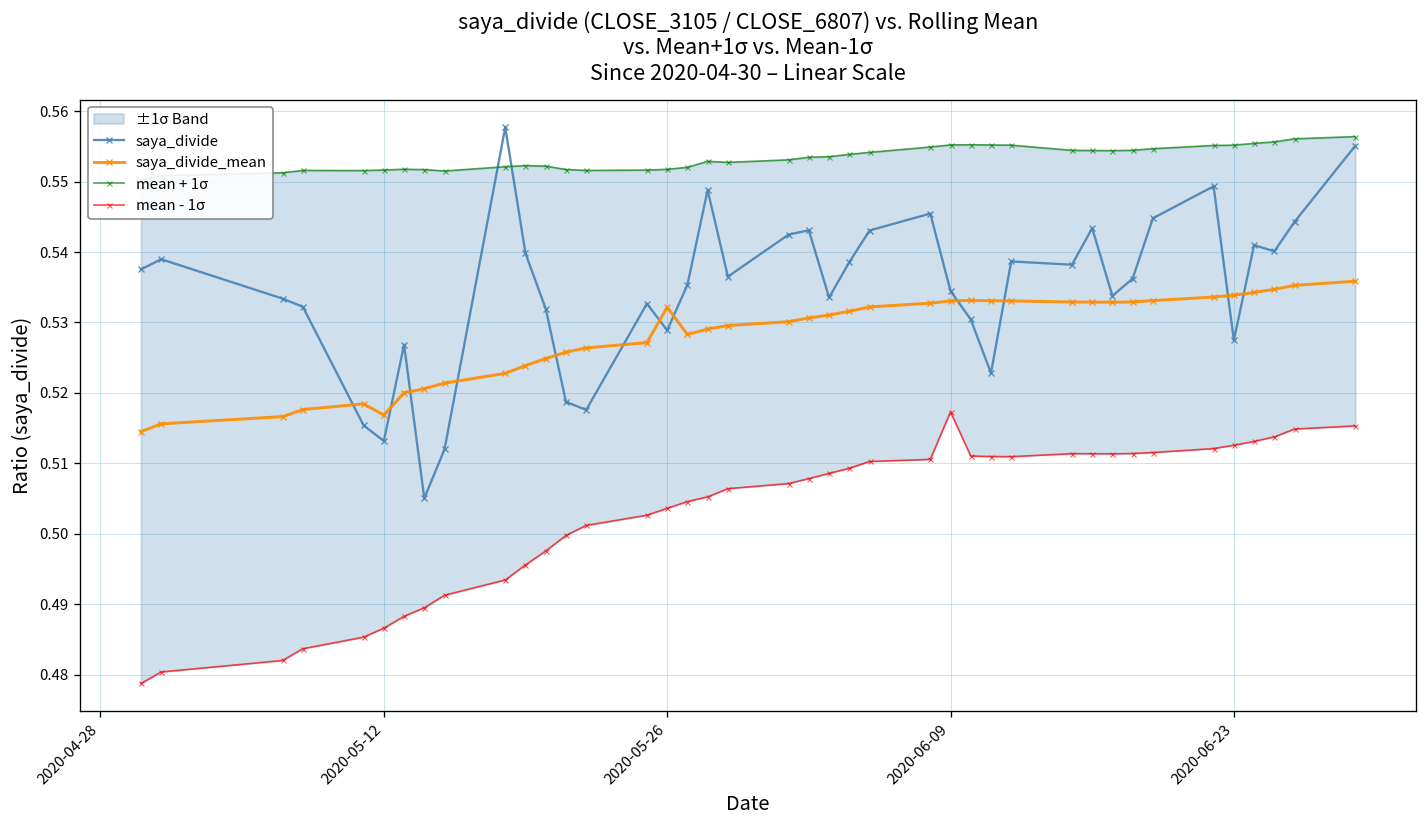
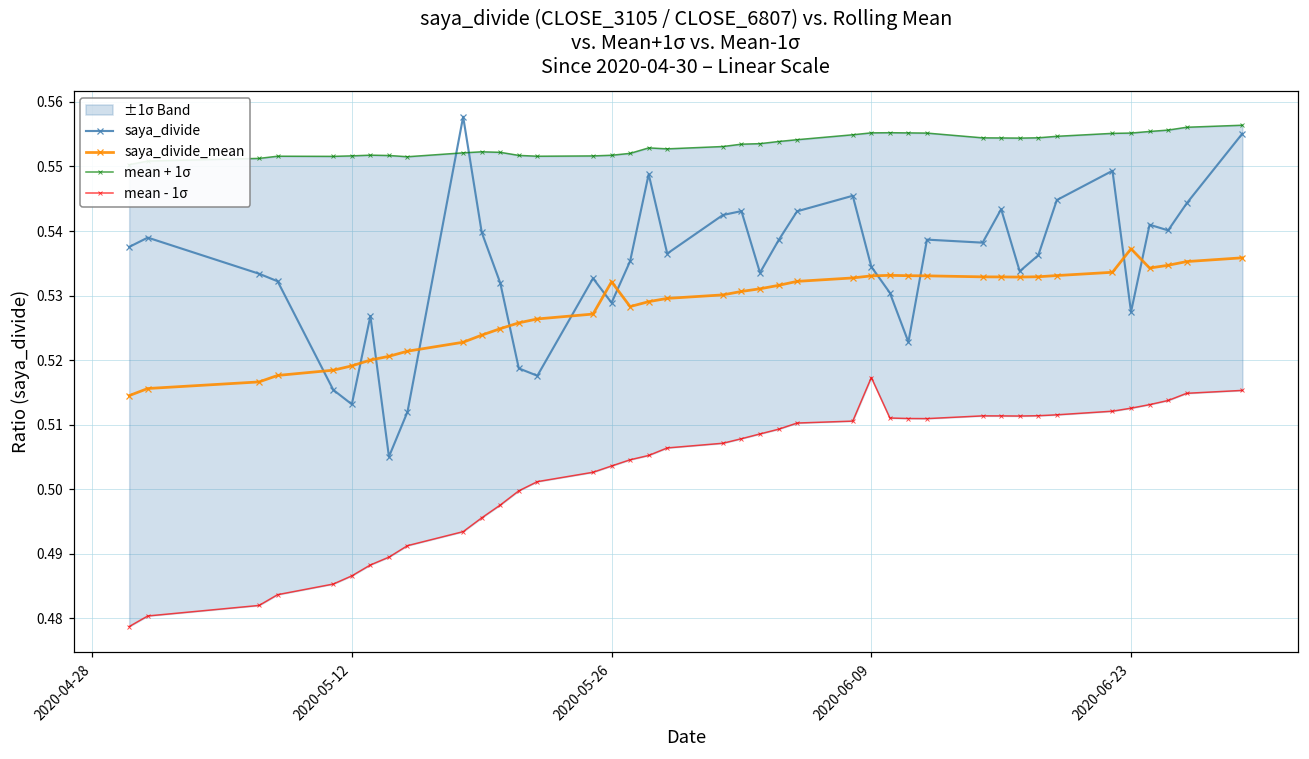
saya_divide_mean, 2020-05-12: 0.517 -> 0.519
saya_divide_mean, 2020-06-23: 0.534 -> 0.537
